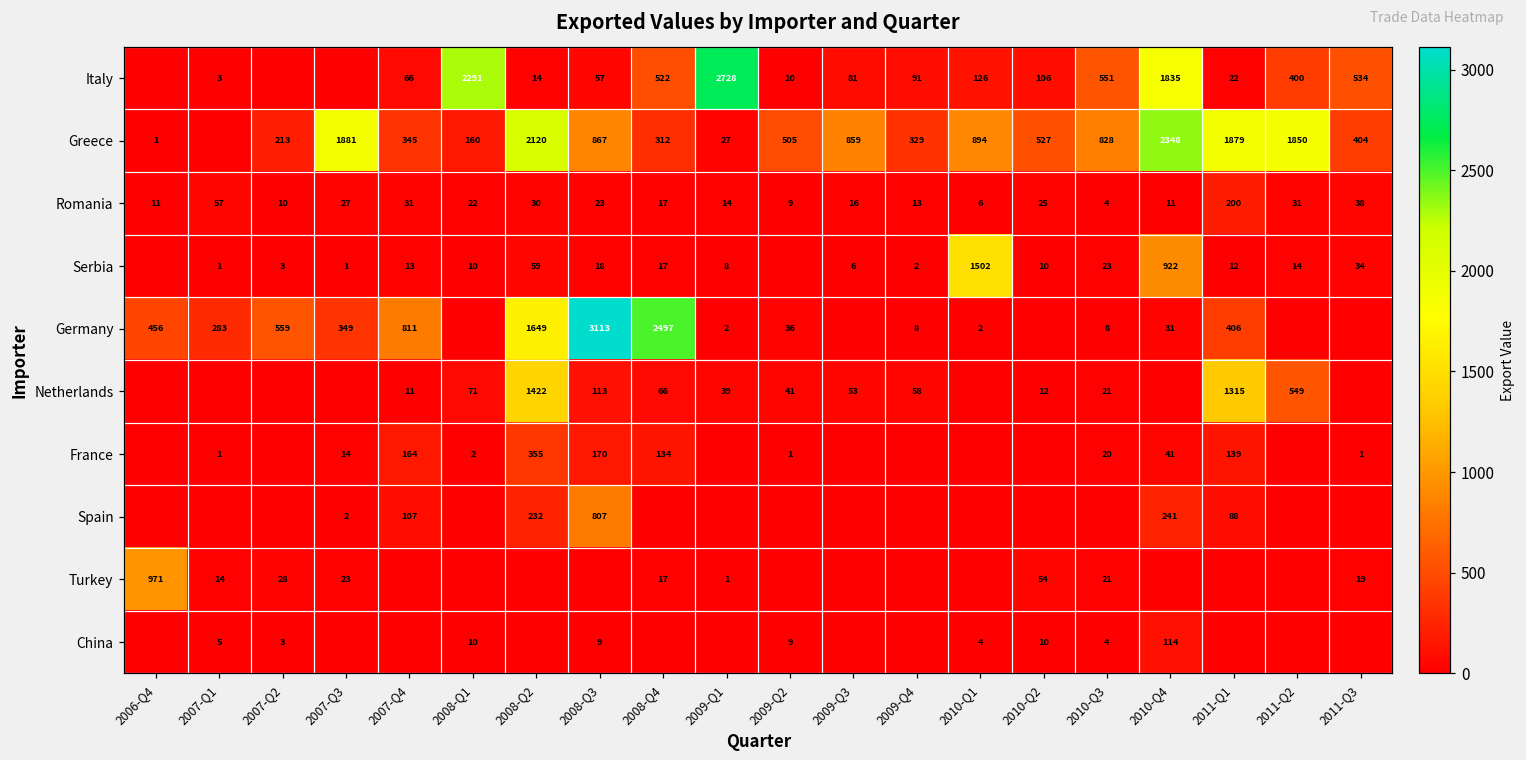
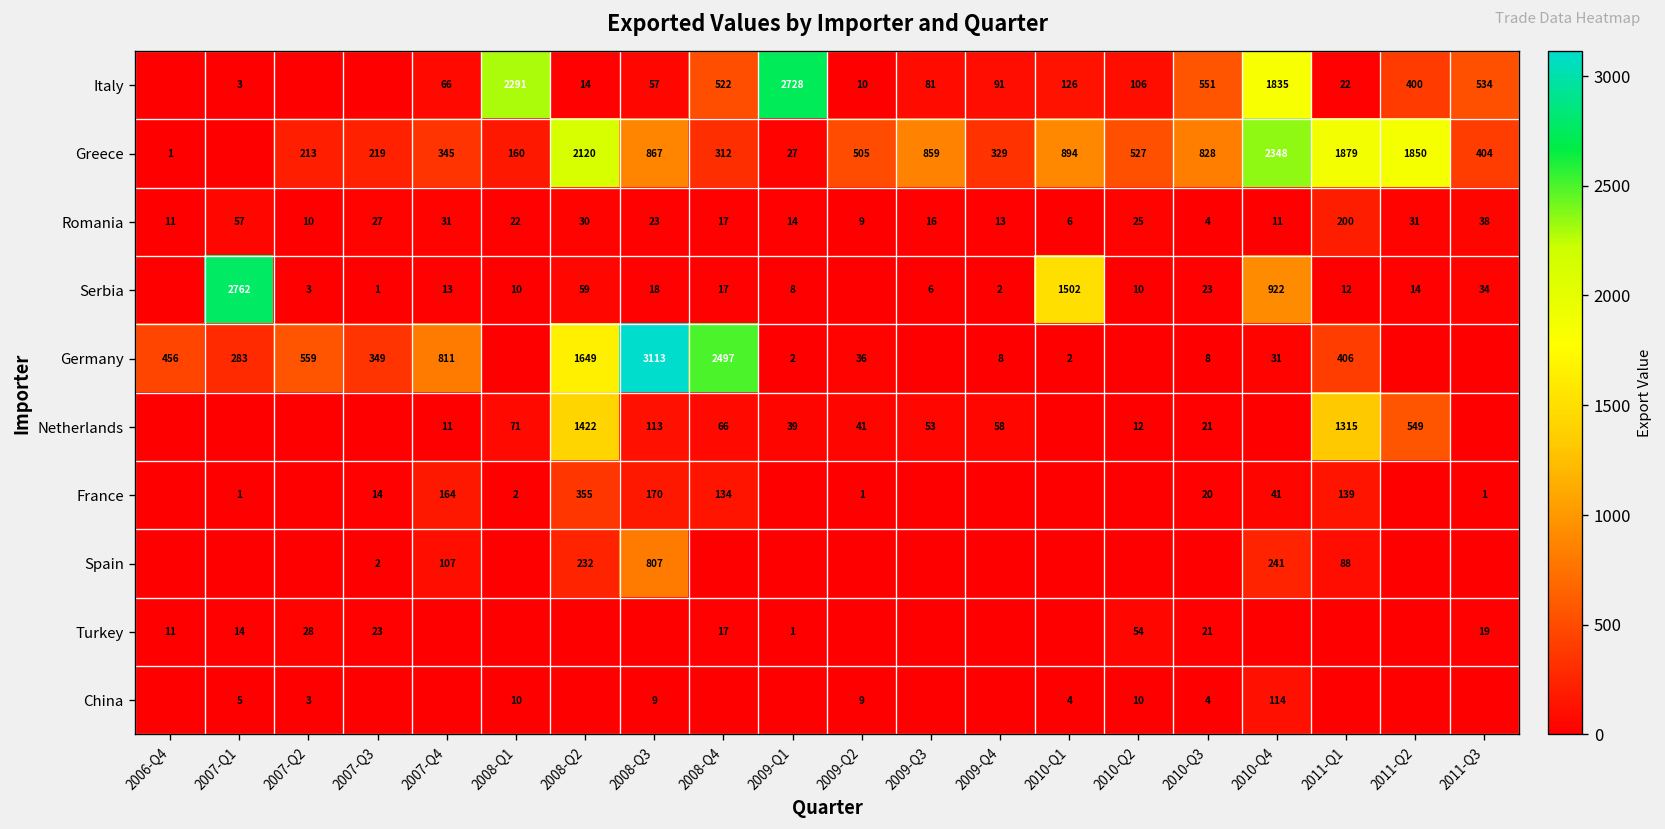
Greece, 2007-Q3: 1881 -> 219
Serbia, 2007-Q1: 1 -> 2762
Turkey, 2006-Q4: 971 -> 11
